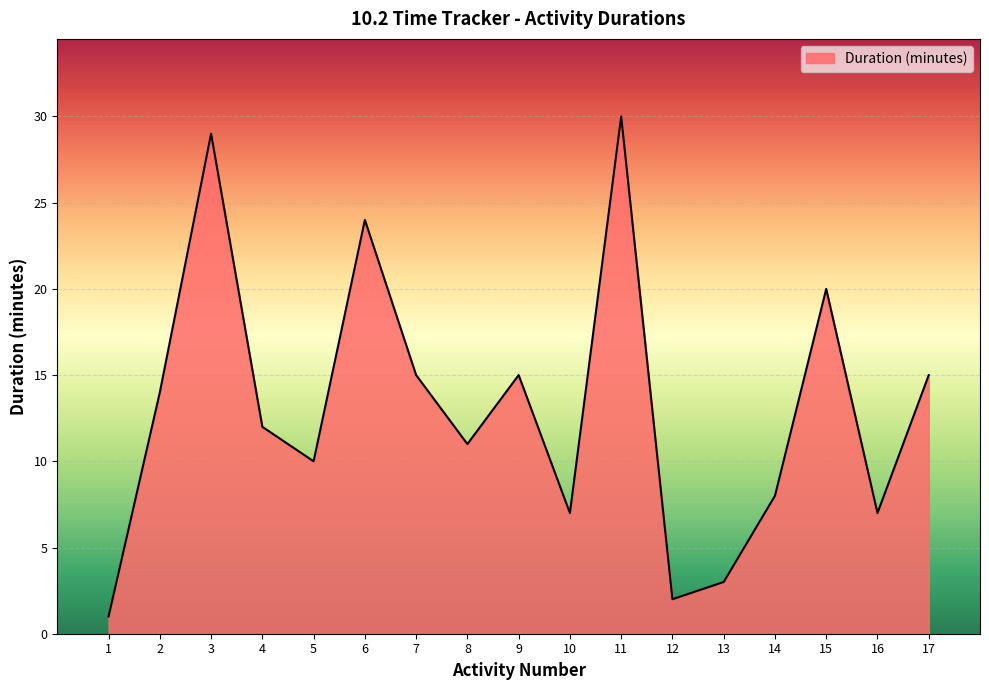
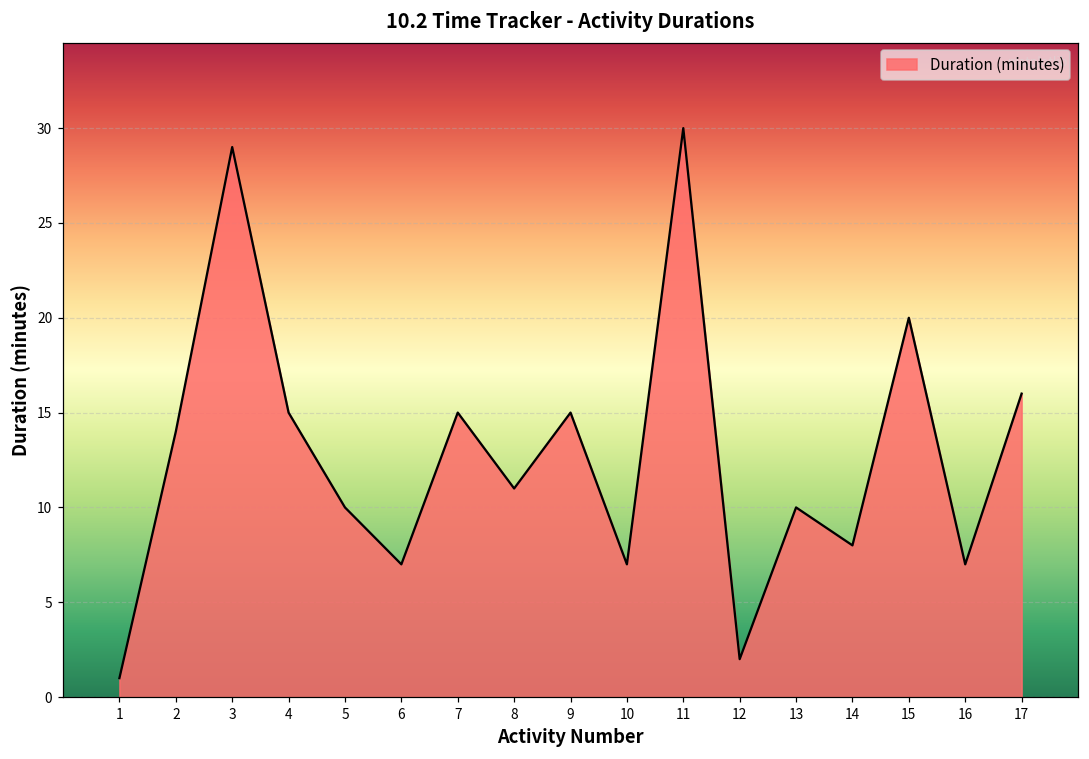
4: 12 -> 15
6: 24 -> 7
13: 3 -> 10
17: 15 -> 16
